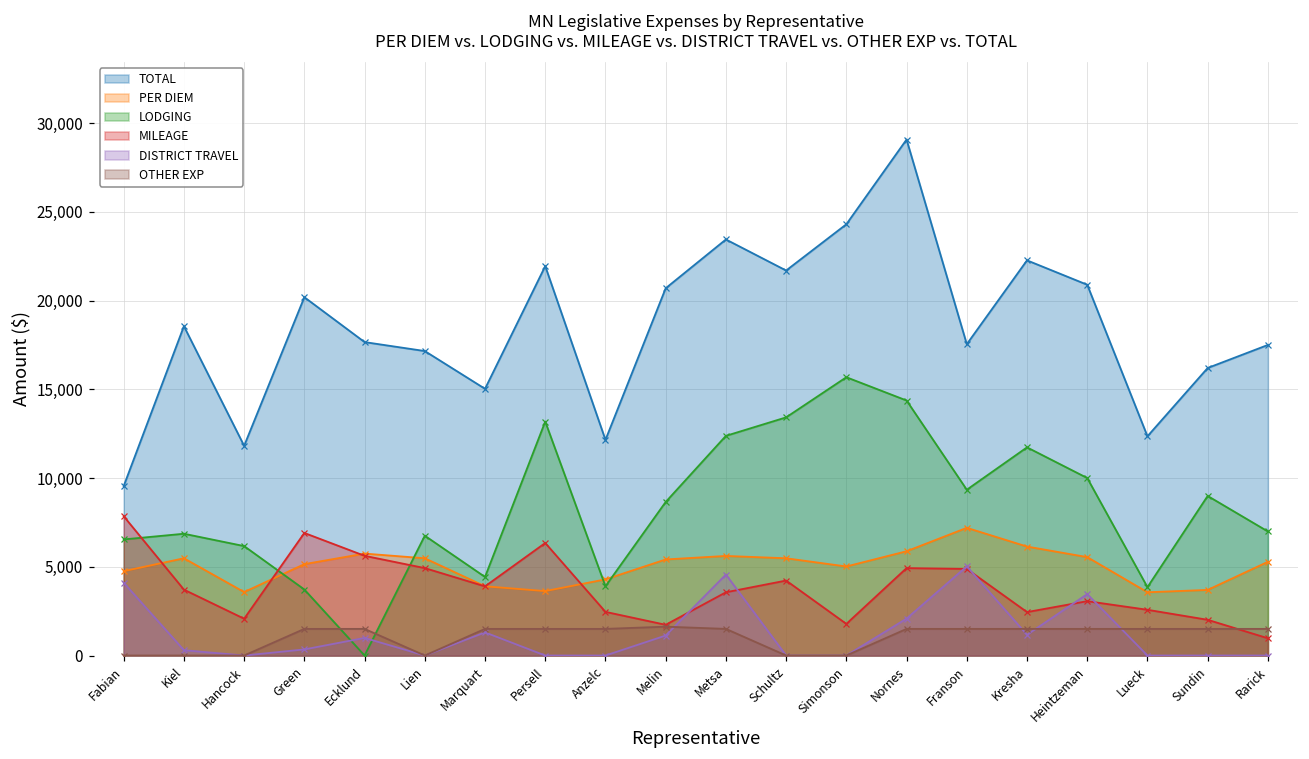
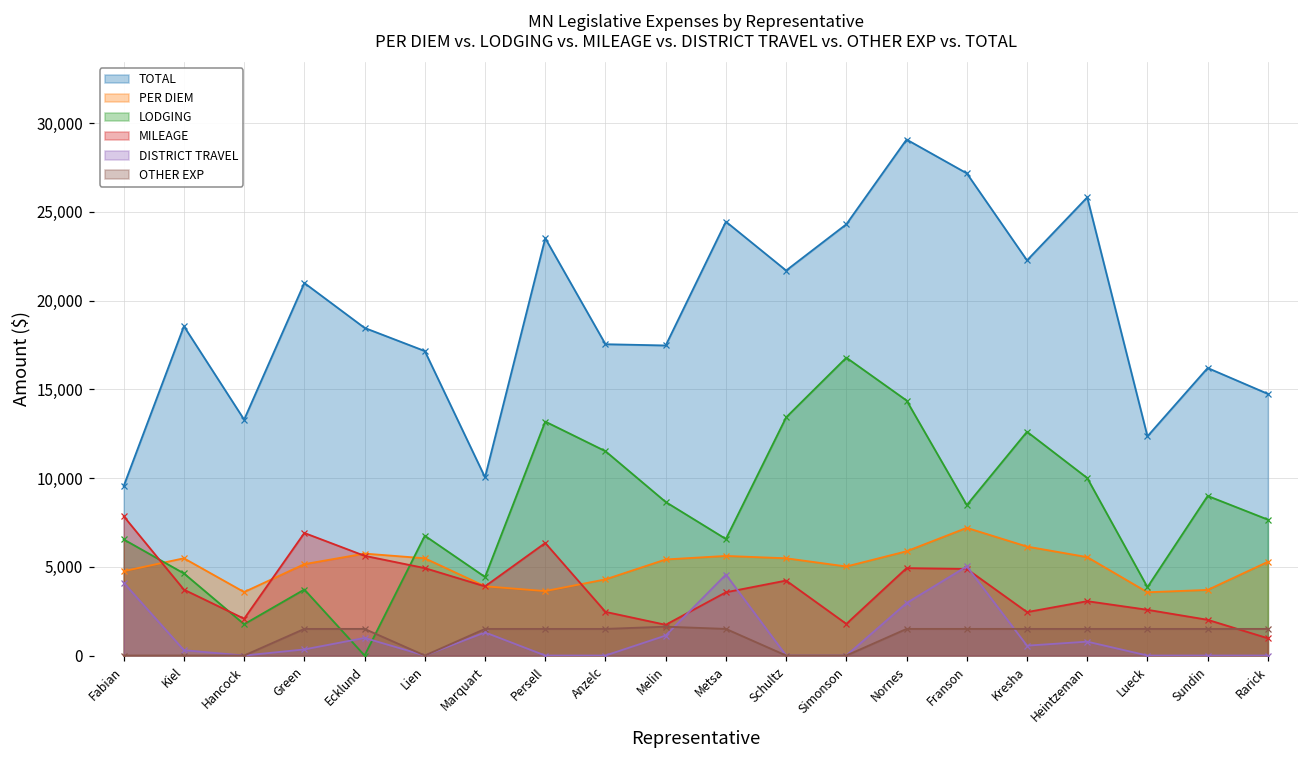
LODGING, Kiel: 6,900 -> 4,600
TOTAL, Hancock: 11,800 -> 13,300
LODGING, Hancock: 6,200 -> 1,800
TOTAL, Green: 20,200 -> 21,000
TOTAL, Ecklund: 17,700 -> 18,500
TOTAL, Marquart: 15,000 -> 10,000
TOTAL, Persell: 21,900 -> 23,500
TOTAL, Anzelc: 12,100 -> 17,500
LODGING, Anzelc: 3,900 -> 11,500
TOTAL, Melin: 20,700 -> 17,500
TOTAL, Metsa: 23,400 -> 24,400
LODGING, Metsa: 12,400 -> 6,600
LODGING, Simonson: 15,700 -> 16,800
DISTRICT TRAVEL, Nornes: 2,100 -> 3,000
TOTAL, Franson: 17,500 -> 27,200
LODGING, Franson: 9,300 -> 8,500
LODGING, Kresha: 11,700 -> 12,600
DISTRICT TRAVEL, Kresha: 1,200 -> 600
TOTAL, Heintzeman: 20,900 -> 25,800
DISTRICT TRAVEL, Heintzeman: 3,500 -> 800
TOTAL, Rarick: 17,500 -> 14,700
LODGING, Rarick: 7,000 -> 7,700
